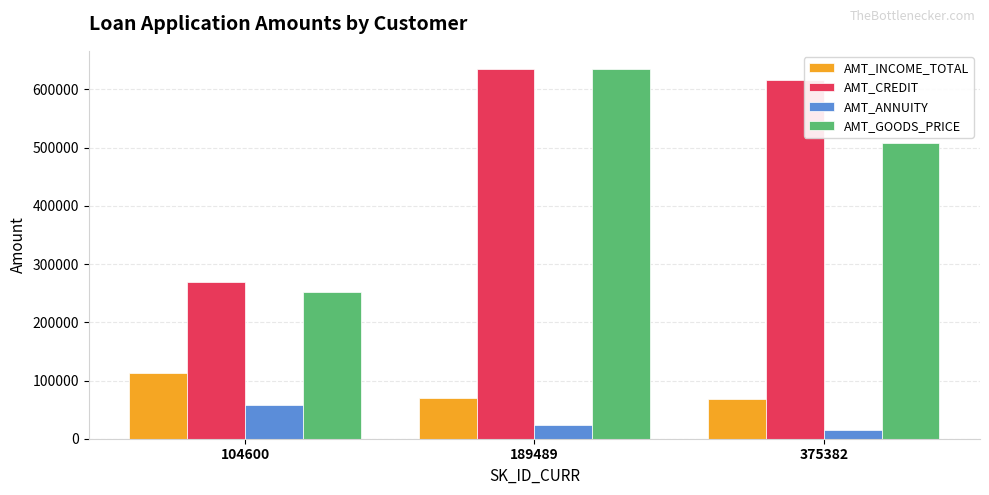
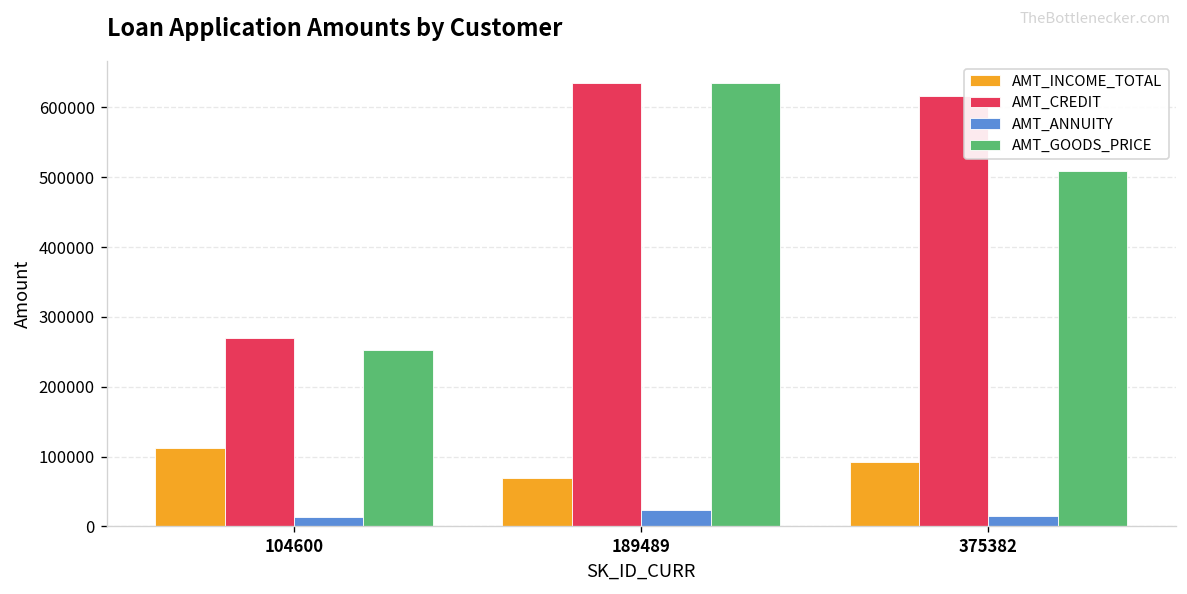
AMT_ANNUITY, 104600: 60000 -> 10000
AMT_INCOME_TOTAL, 375382: 70000 -> 90000
